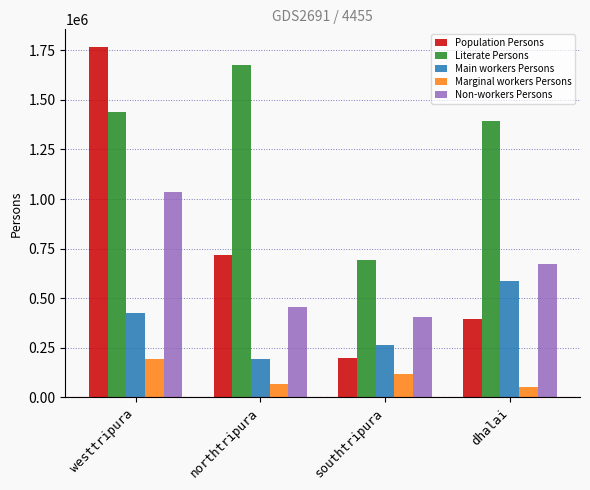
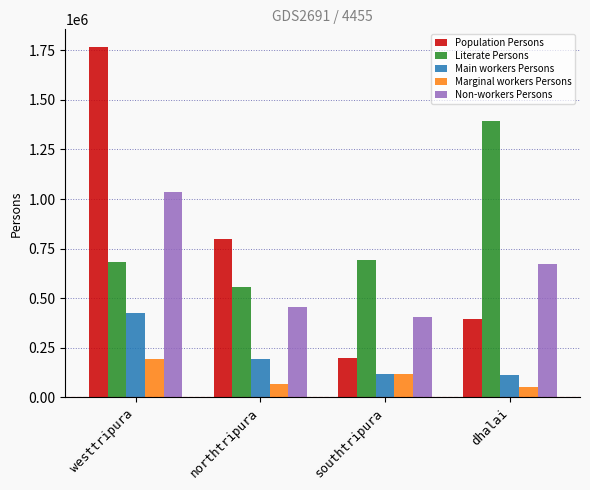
Literate Persons, westtripura: 1440000 -> 680000
Population Persons, northtripura: 720000 -> 800000
Literate Persons, northtripura: 1670000 -> 560000
Main workers Persons, southtripura: 270000 -> 120000
Main workers Persons, dhalai: 590000 -> 110000
